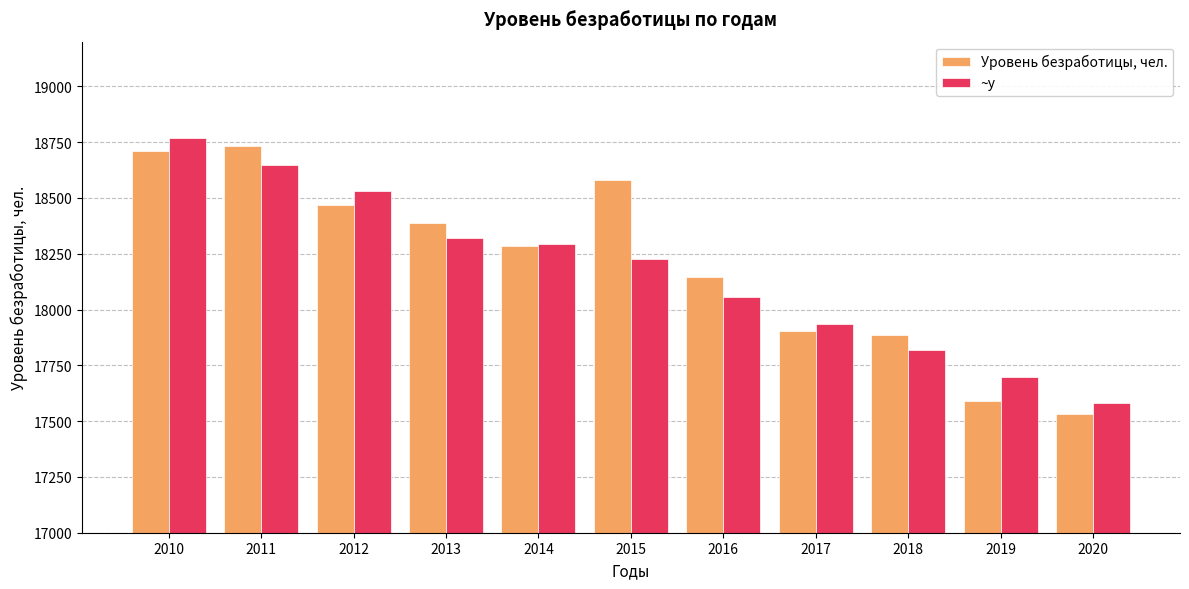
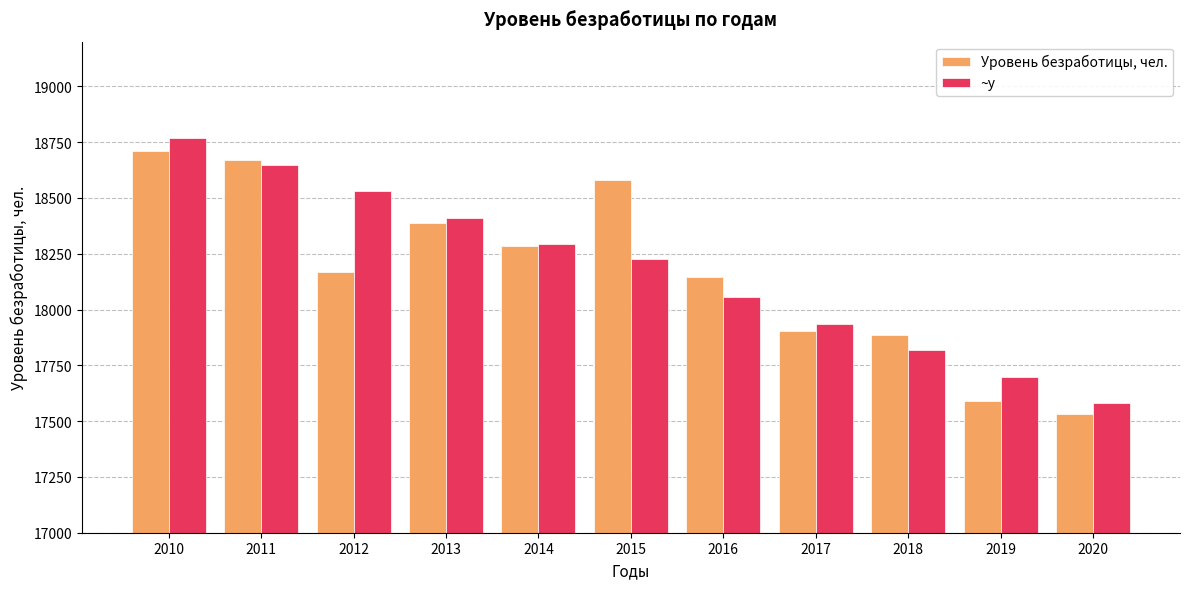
Уровень безработицы, чел., 2011: 18730 -> 18670
Уровень безработицы, чел., 2012: 18470 -> 18170
~y, 2013: 18320 -> 18410
